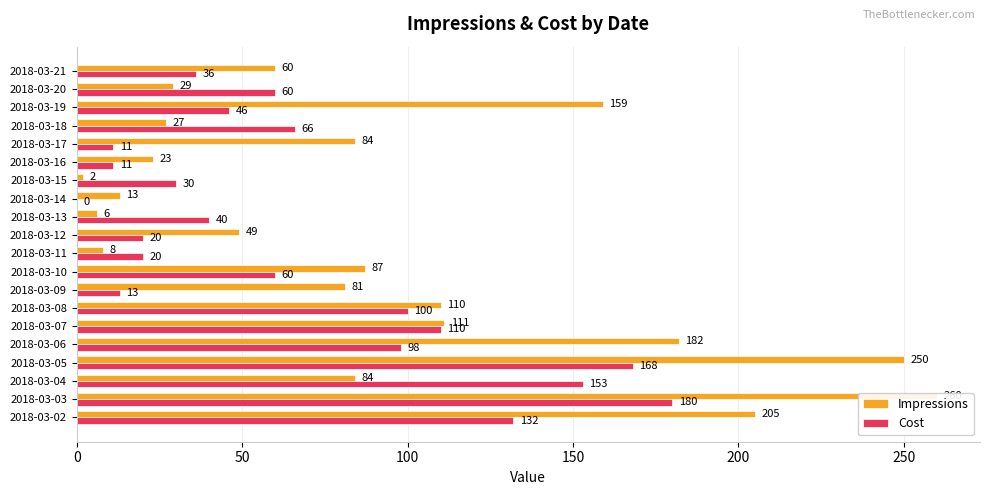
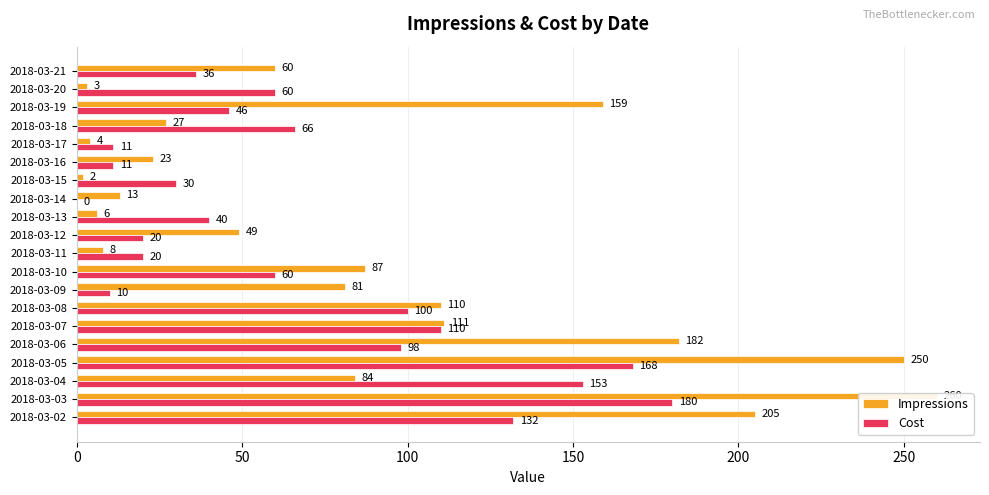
Impressions, 2018-03-20: 29 -> 3
Impressions, 2018-03-17: 84 -> 4
Cost, 2018-03-09: 13 -> 10
